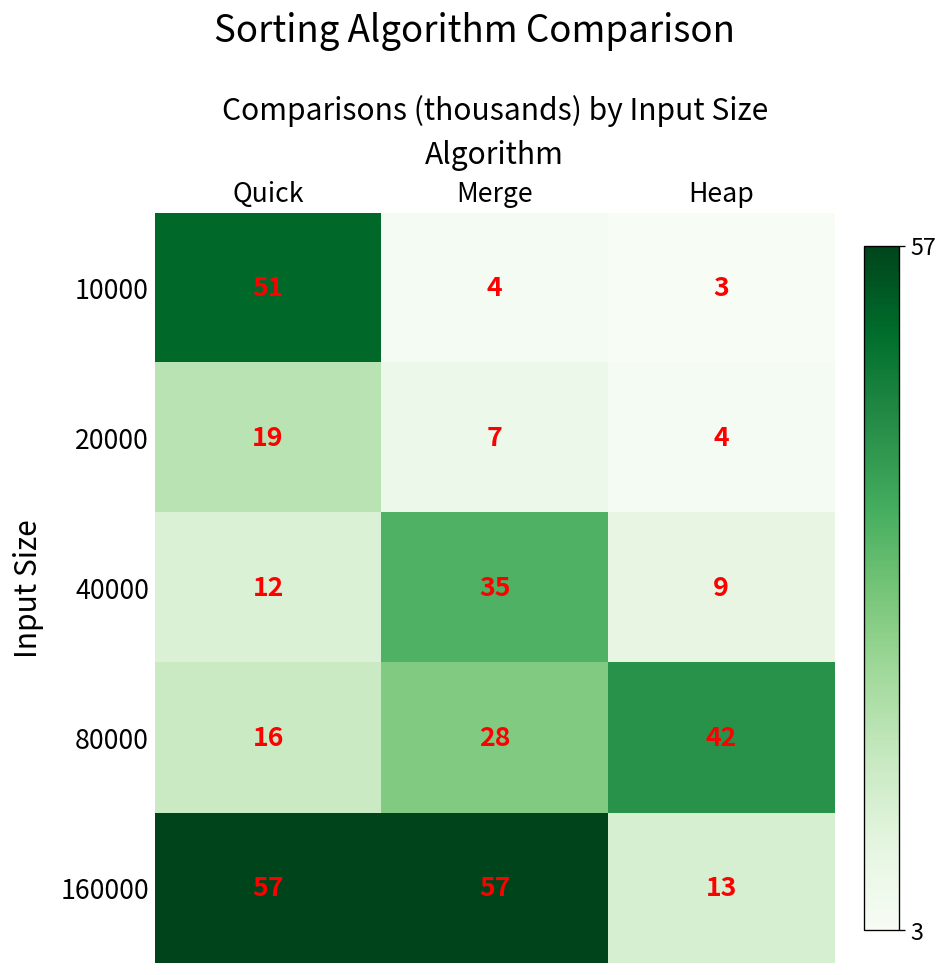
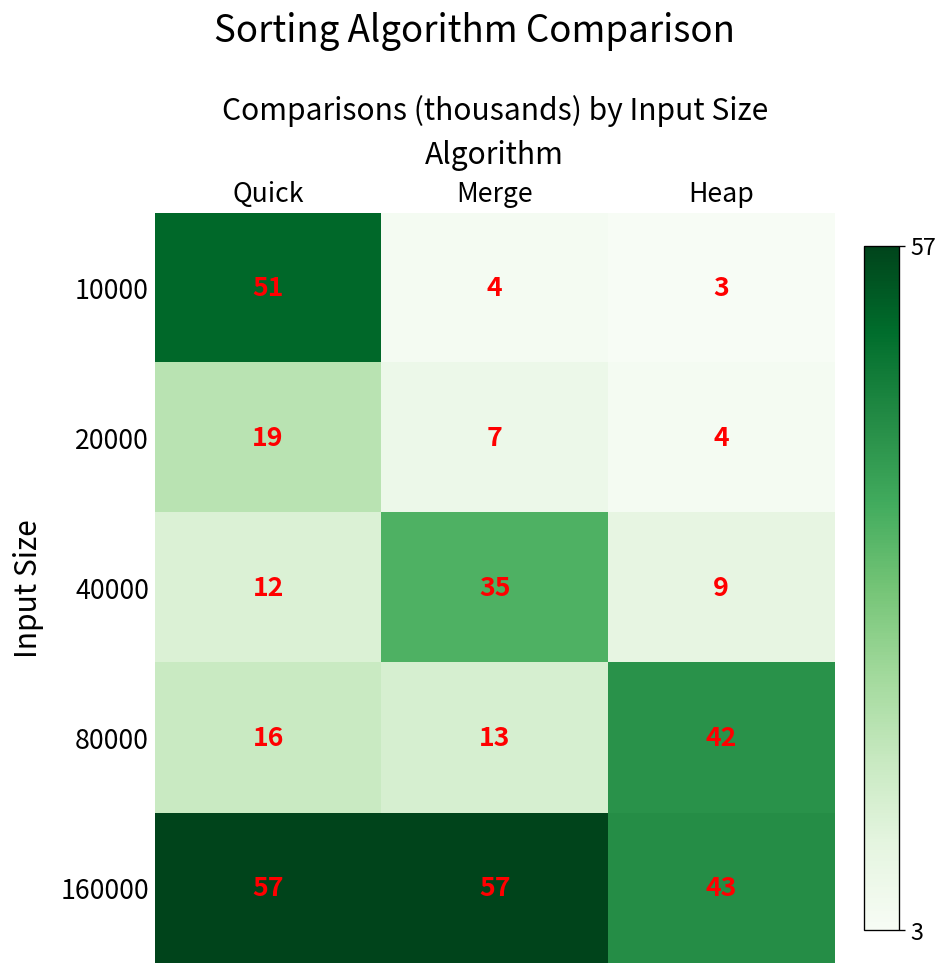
80000, Merge: 28 -> 13
160000, Heap: 13 -> 43
